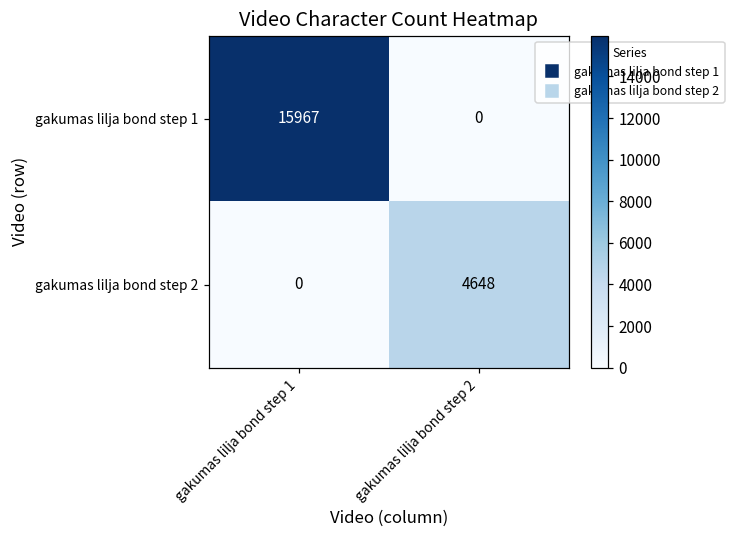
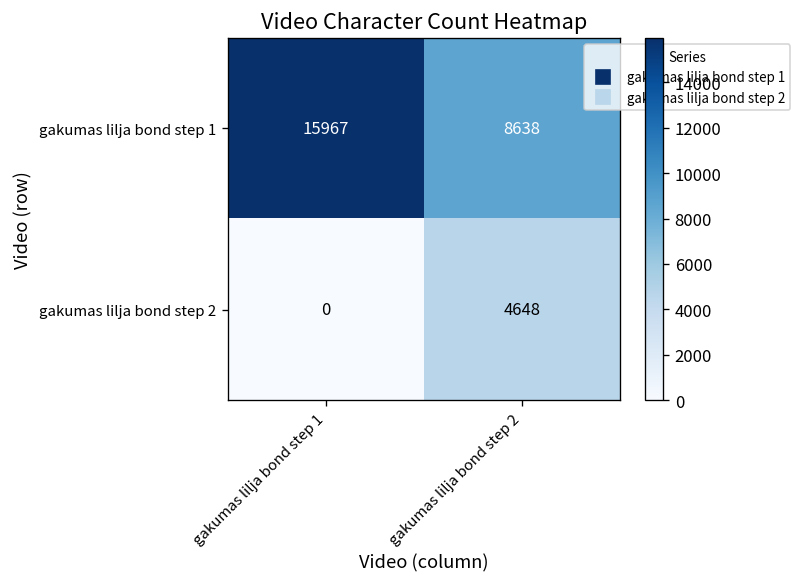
gakumas lilja bond step 1, gakumas lilja bond step 2: 0 -> 8638
